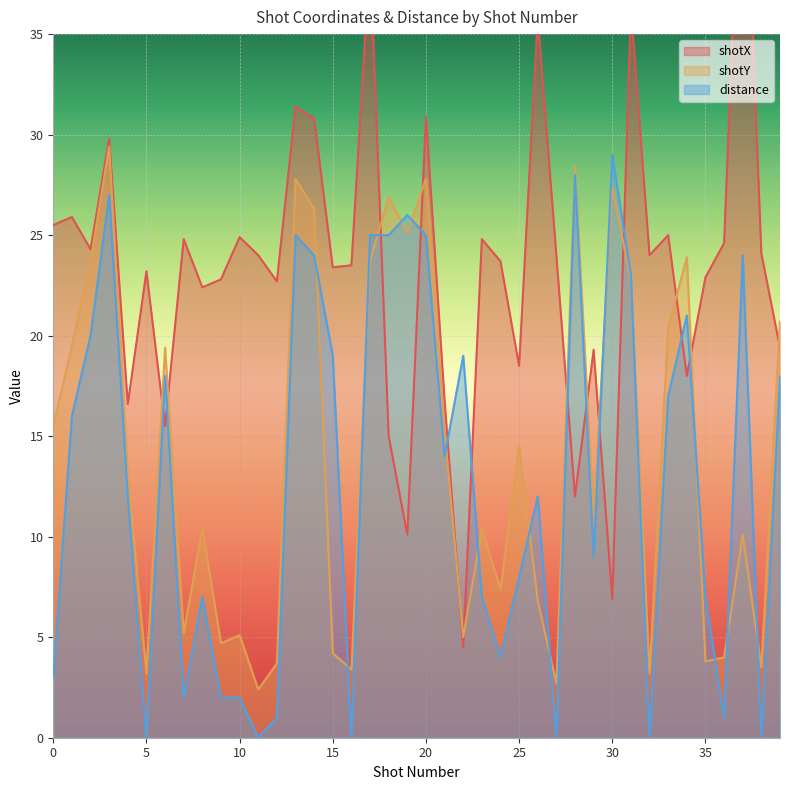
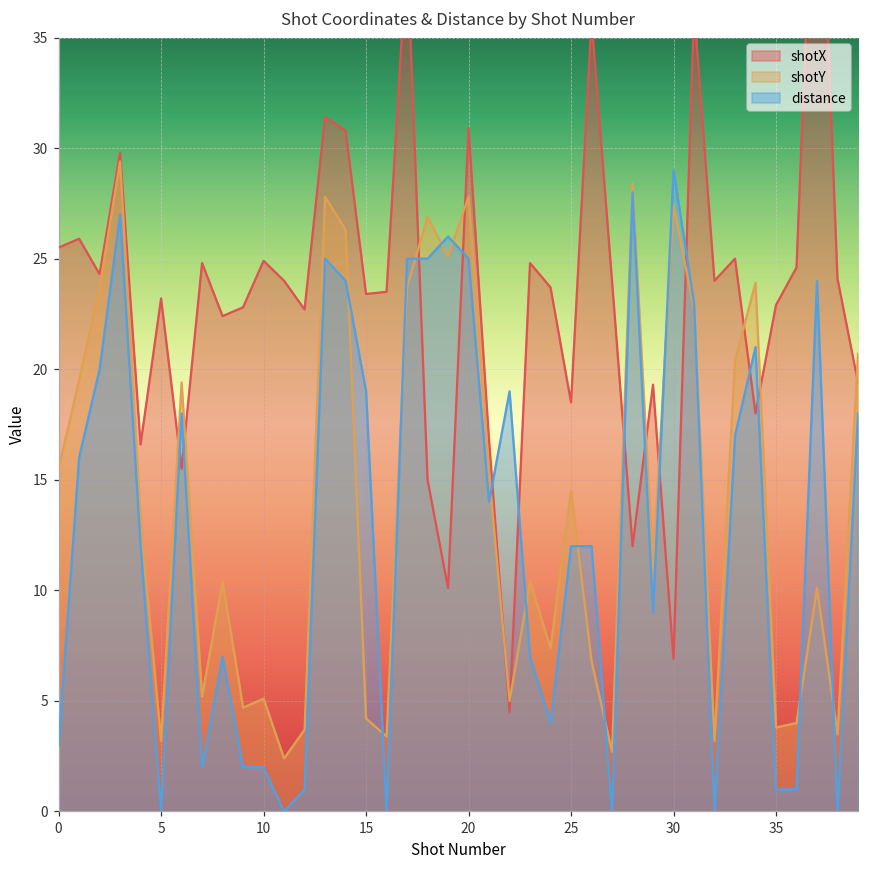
distance, 25: 8 -> 12
distance, 35: 7 -> 1
